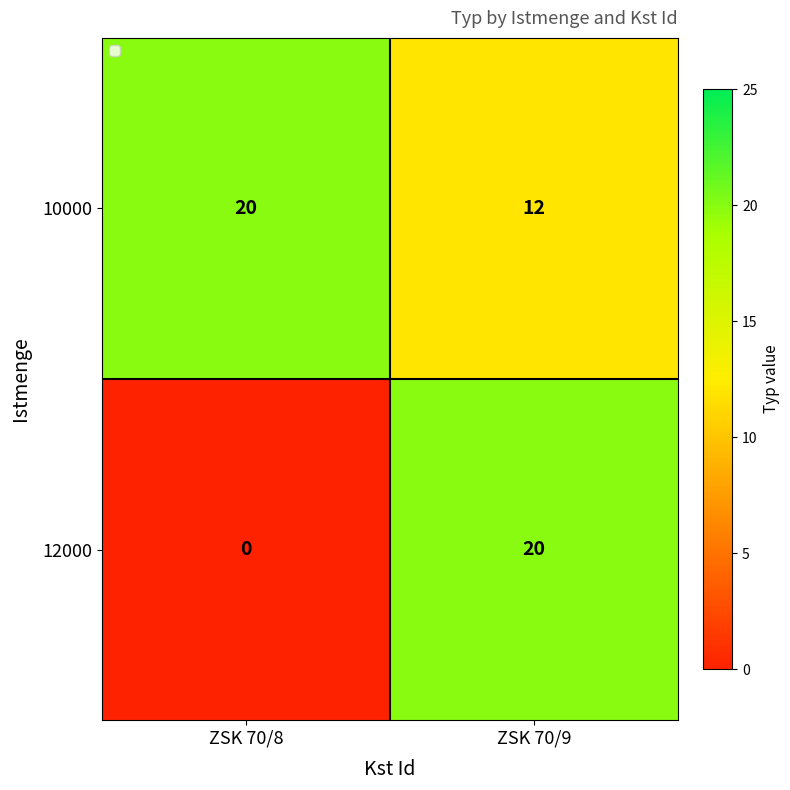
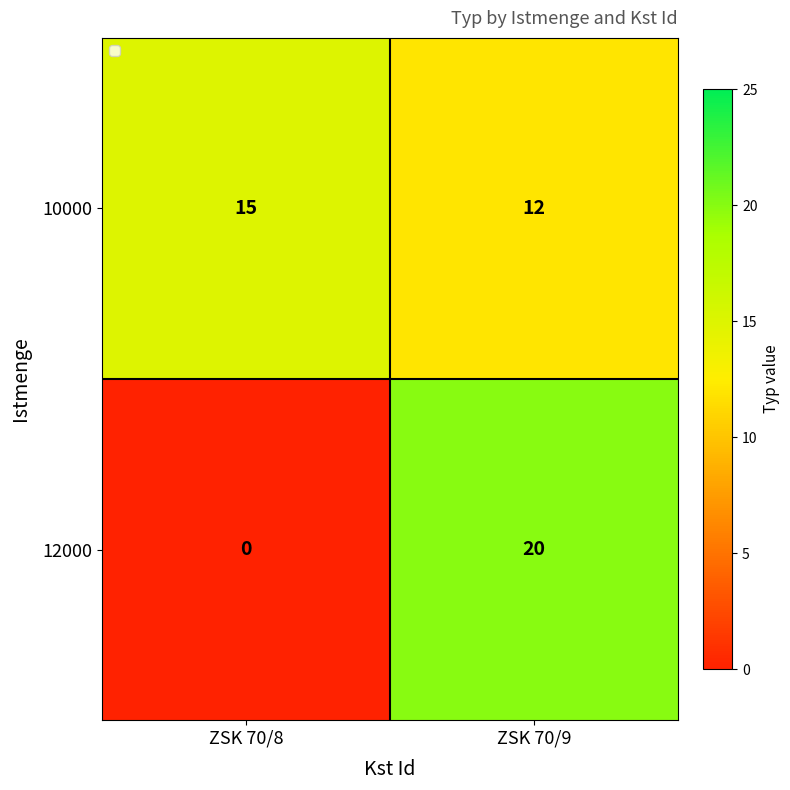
10000, ZSK 70/8: 20 -> 15
